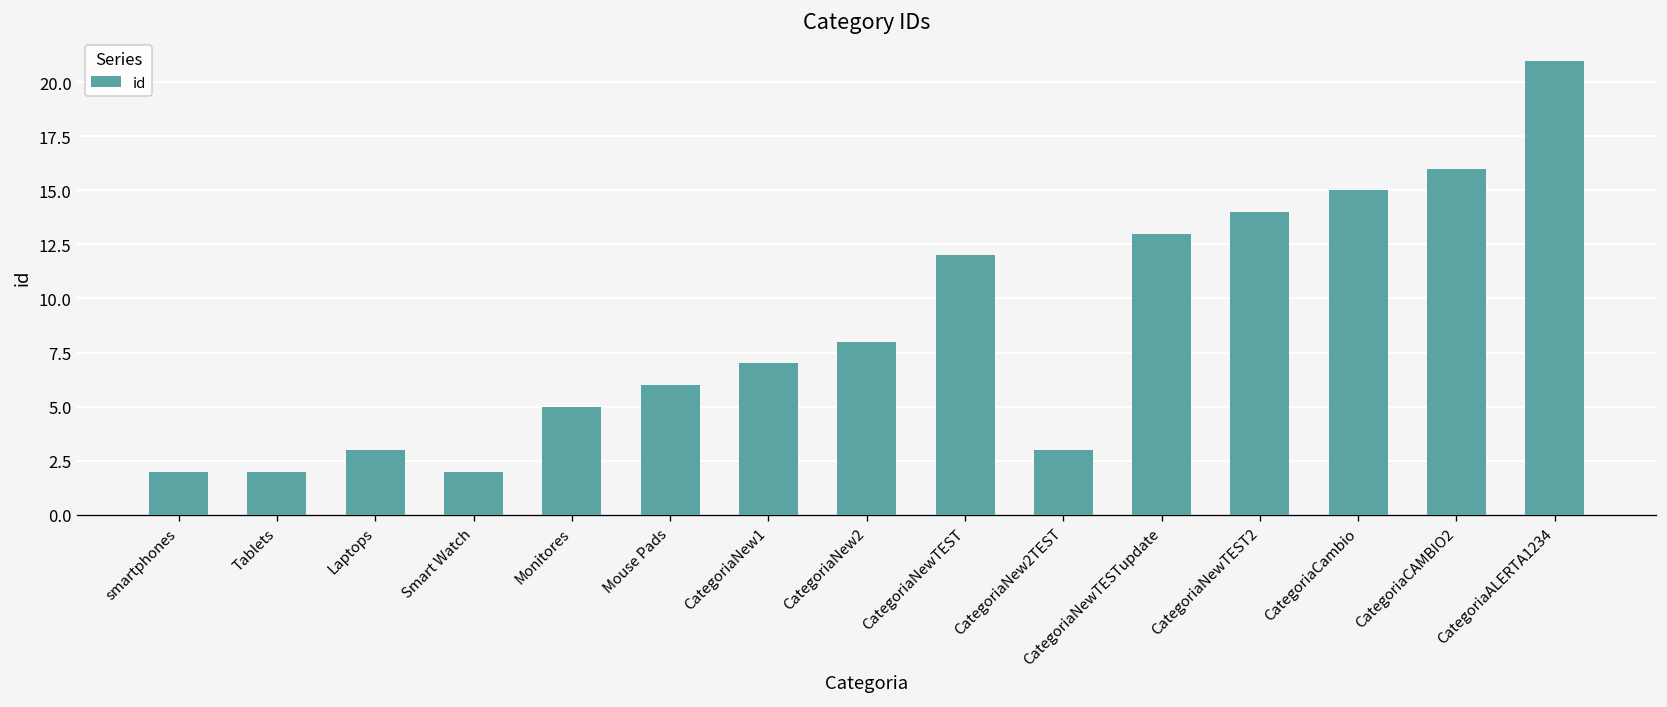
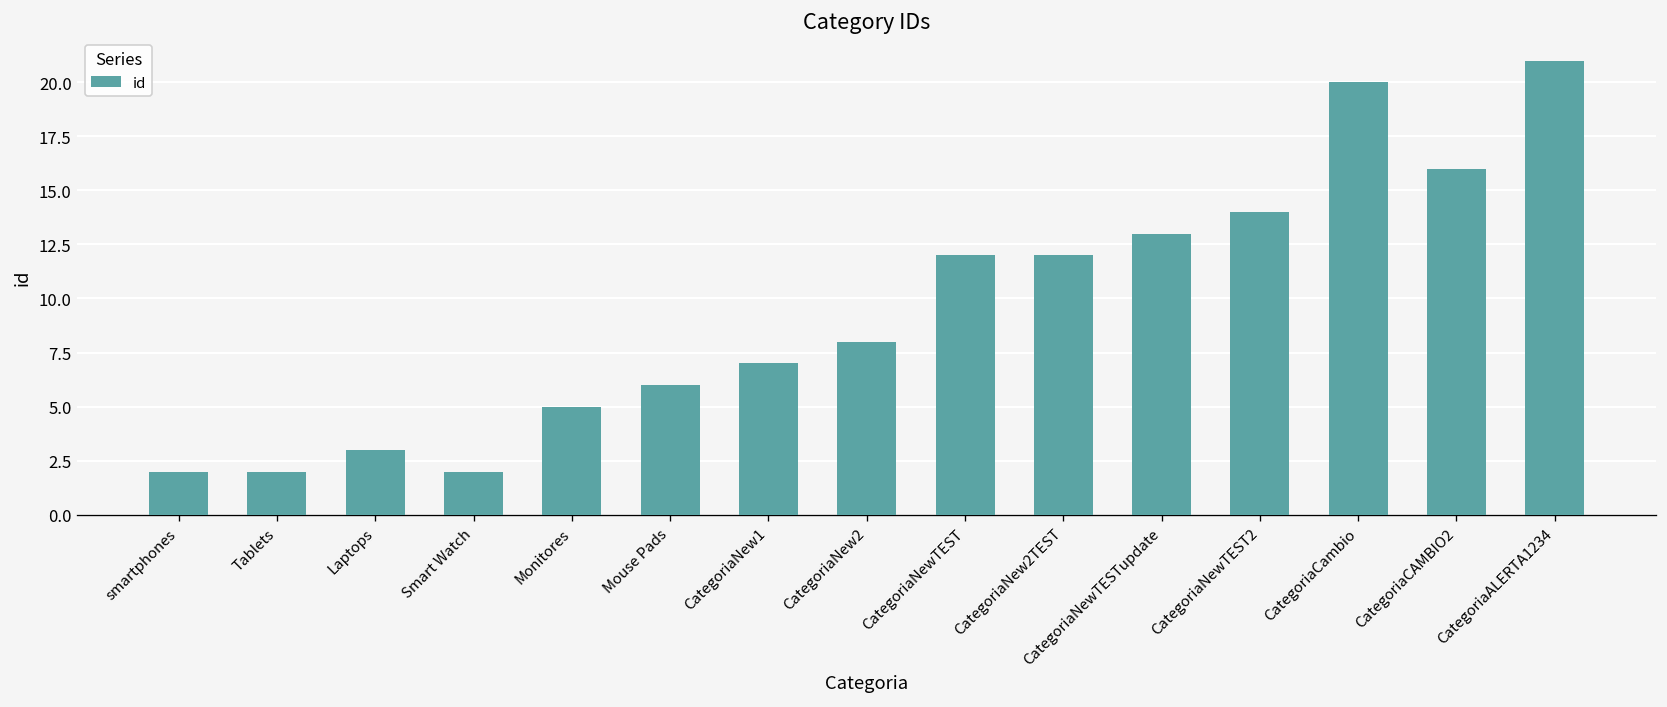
CategoriaNew2TEST: 3 -> 12
CategoriaCambio: 15 -> 20
